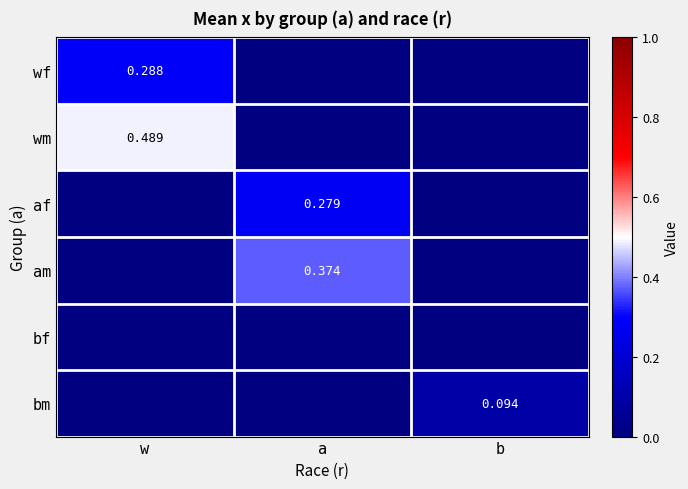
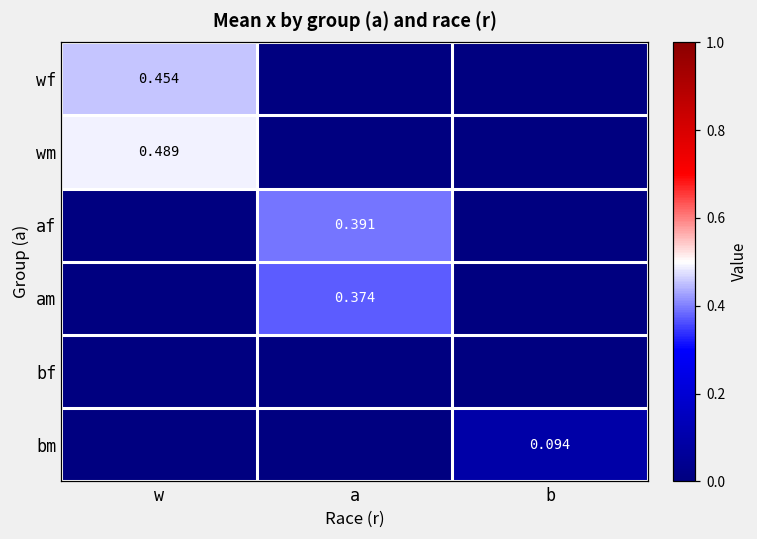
wf, w: 0.288 -> 0.454
af, a: 0.279 -> 0.391
